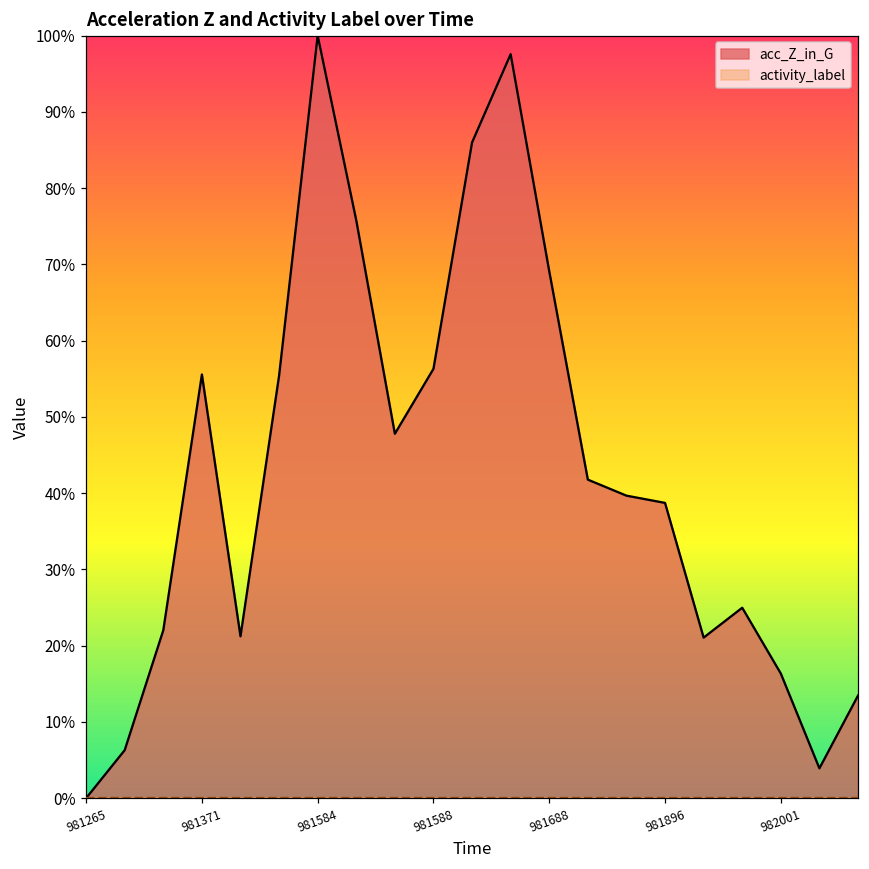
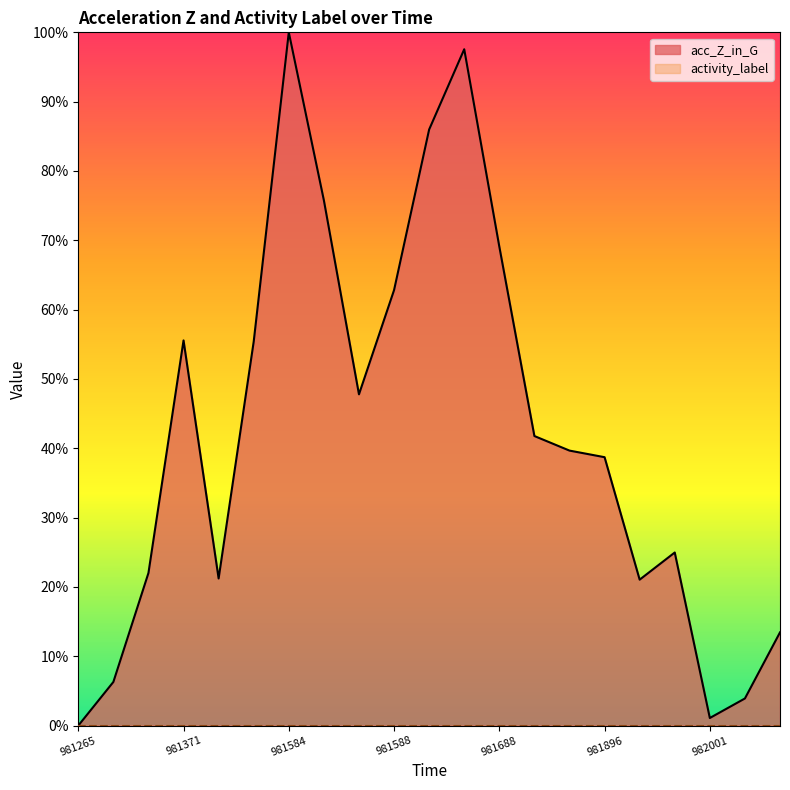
acc_Z_in_G, 981588: 56% -> 63%
acc_Z_in_G, 982001: 16% -> 1%
